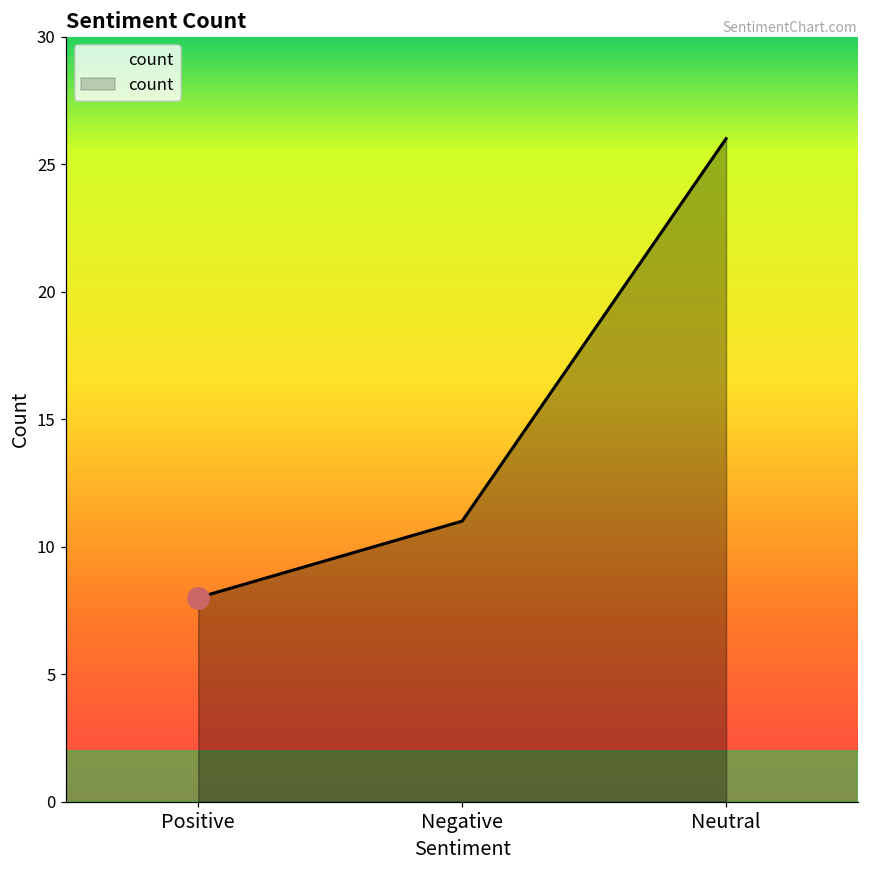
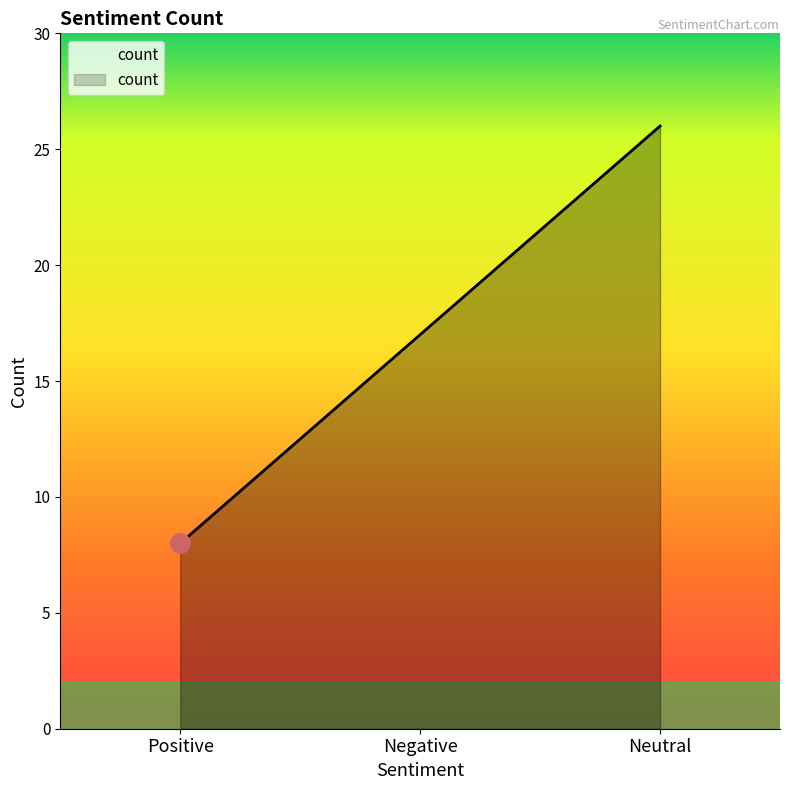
count, Negative: 11 -> 17
